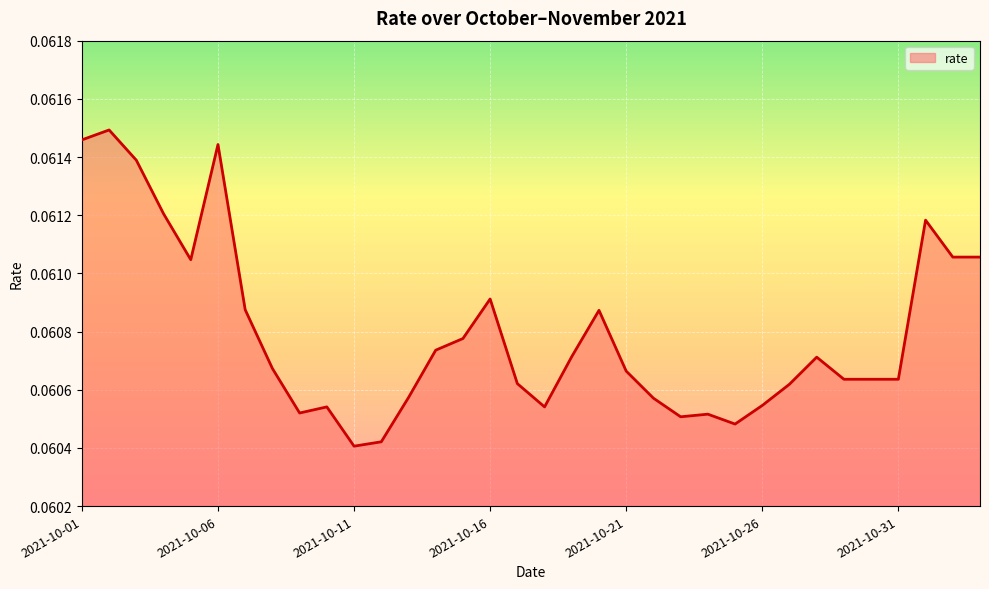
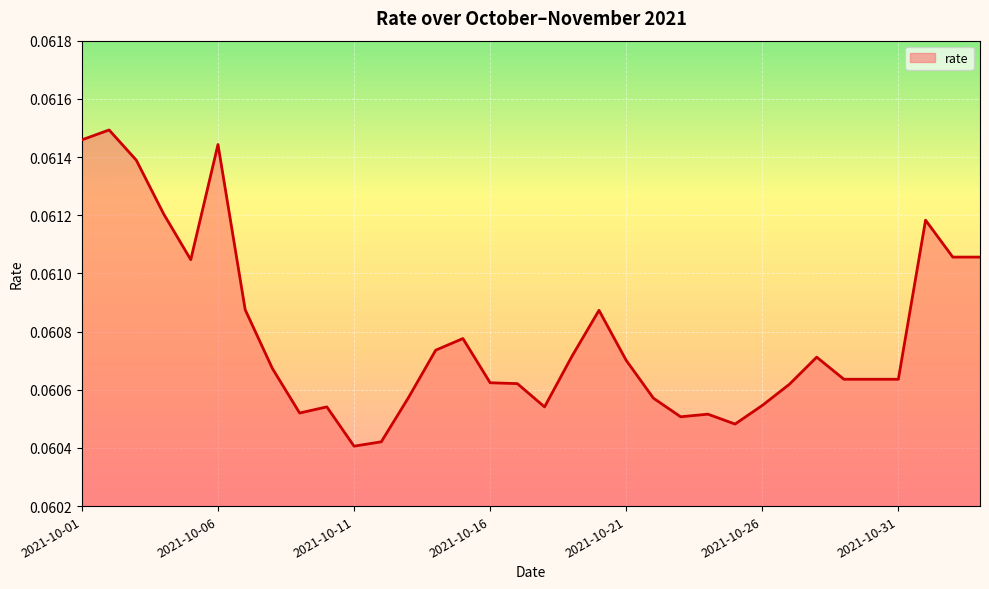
2021-10-16: 0.06091 -> 0.06062
2021-10-21: 0.06066 -> 0.06070
